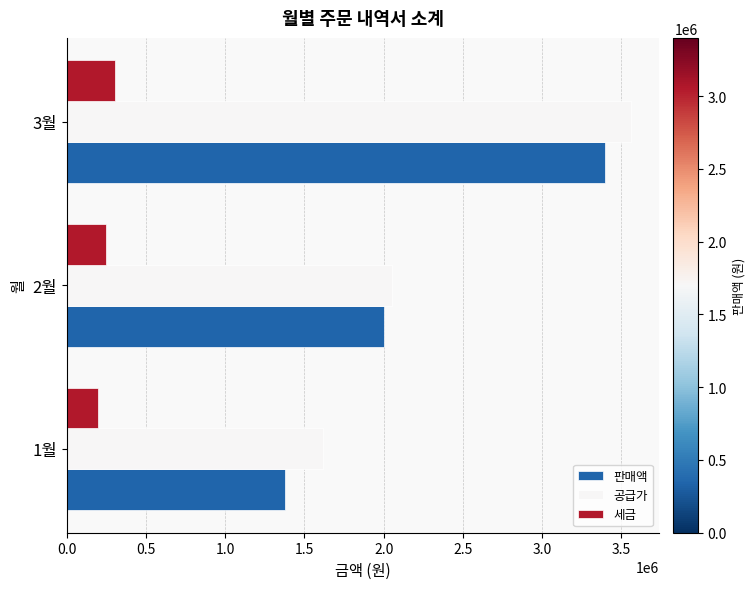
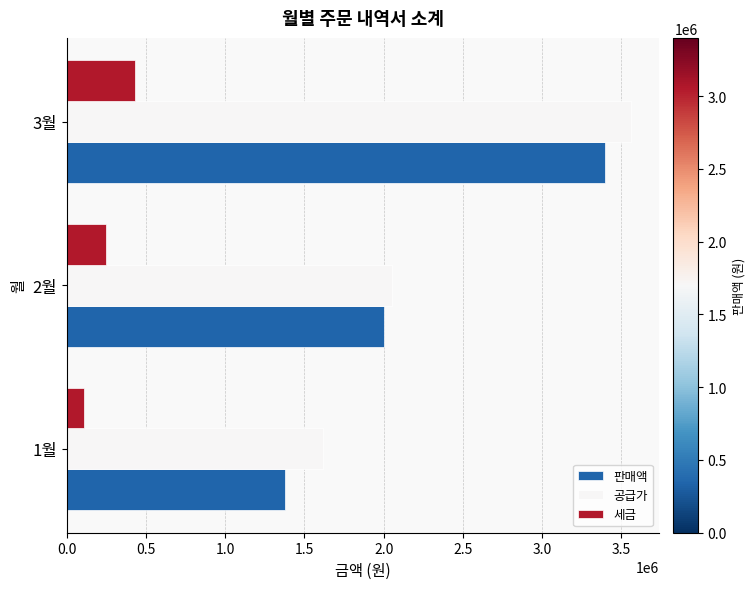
세금, 3월: 310000 -> 430000
세금, 1월: 190000 -> 110000
